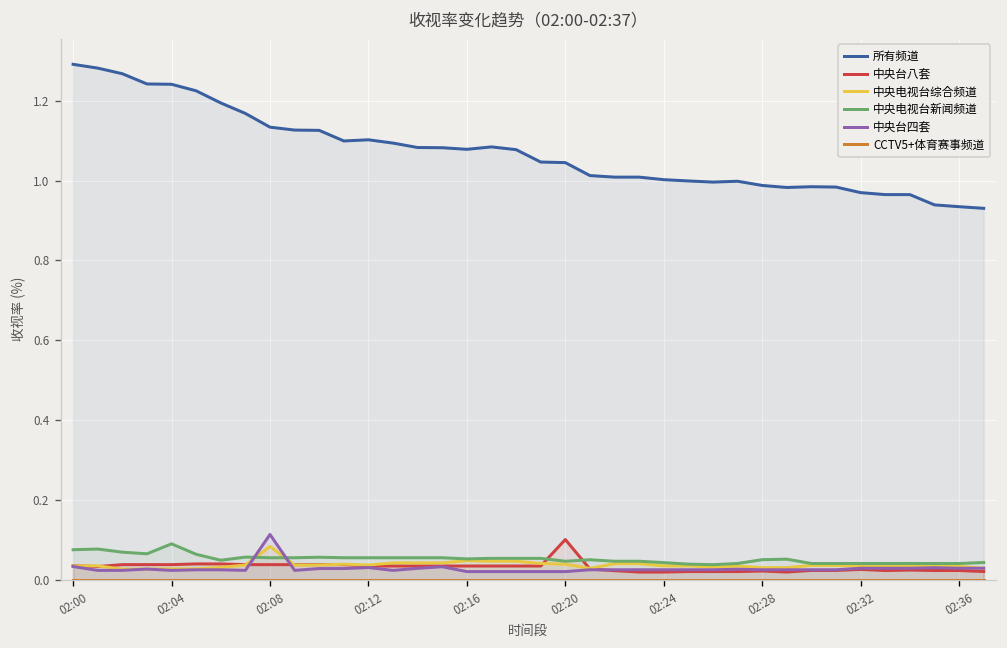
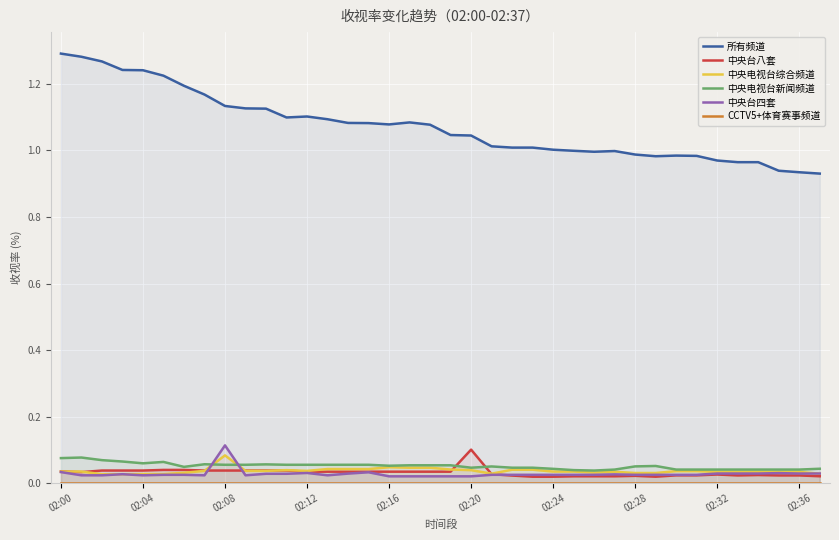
中央电视台新闻频道, 02:04: 0.09 -> 0.06
